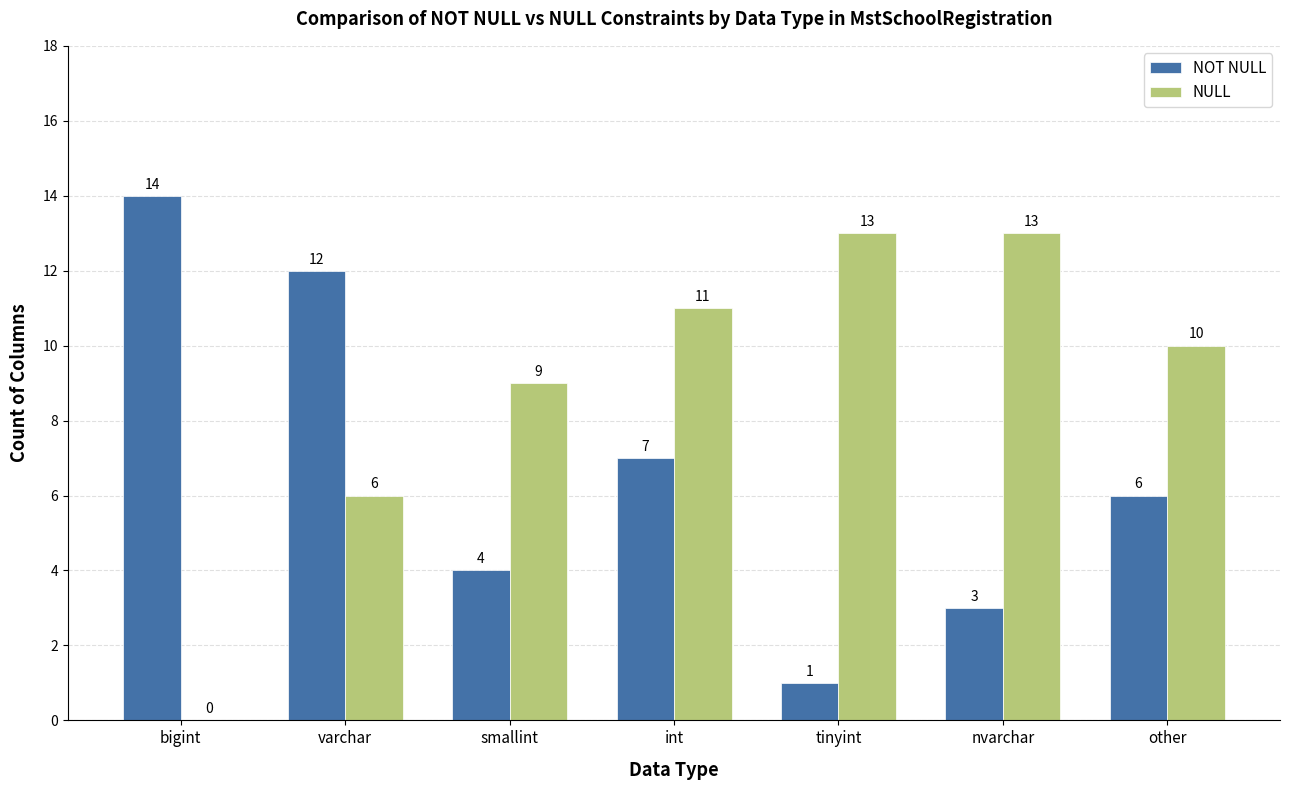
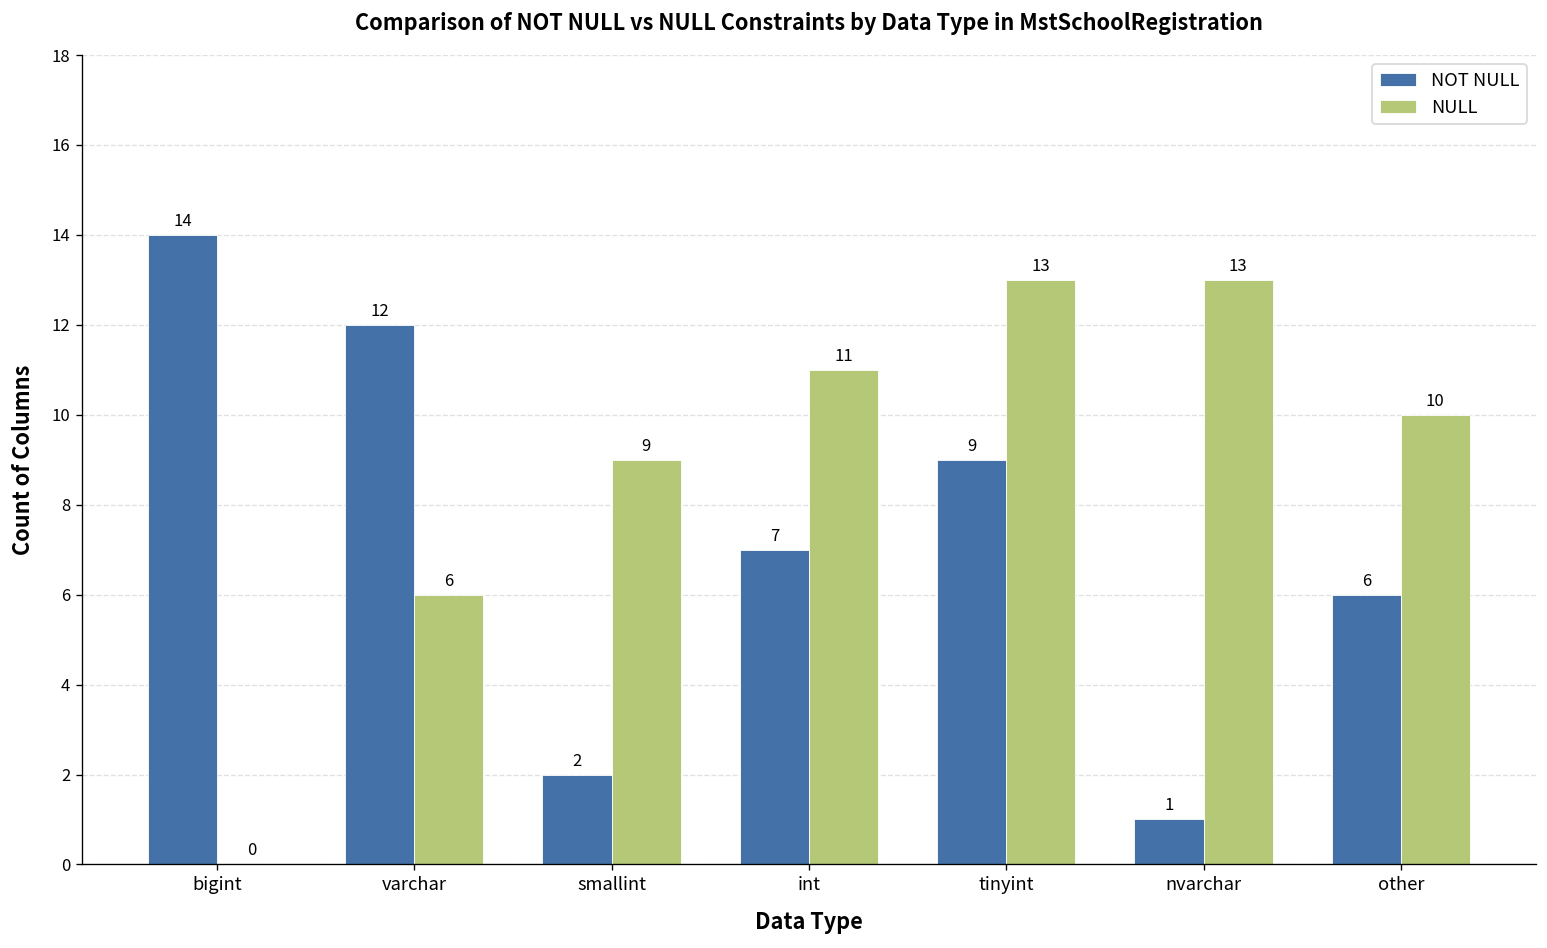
NOT NULL, smallint: 4 -> 2
NOT NULL, tinyint: 1 -> 9
NOT NULL, nvarchar: 3 -> 1
